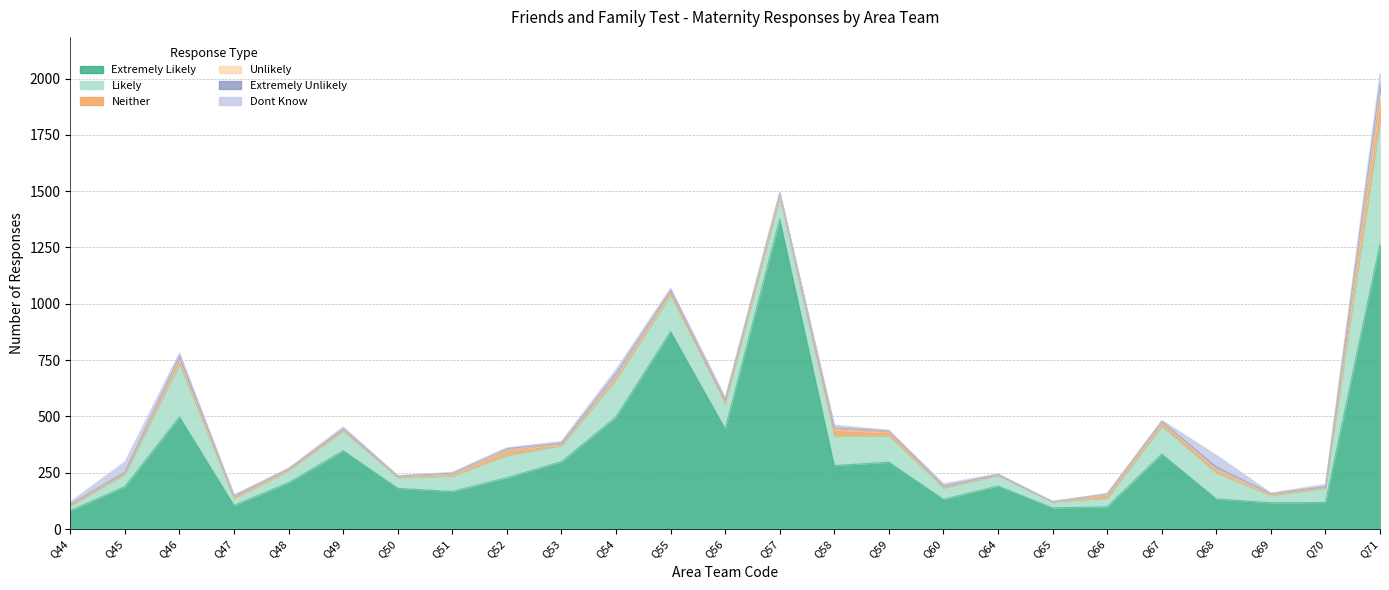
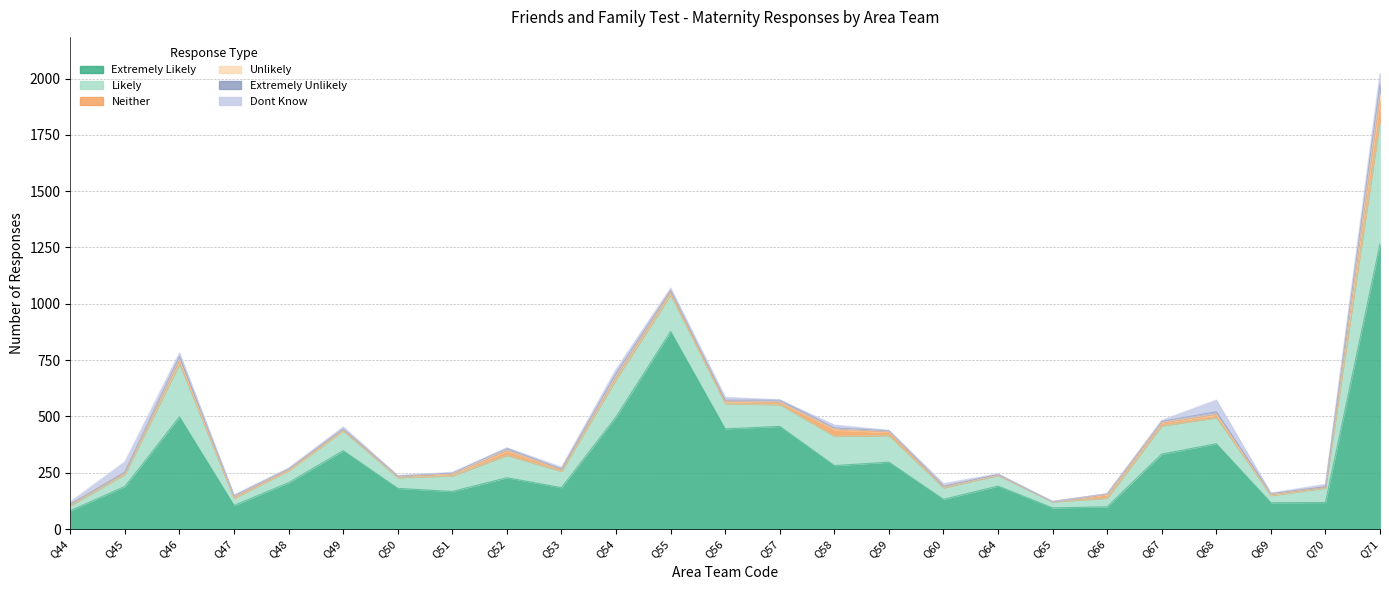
Extremely Likely, Q53: 300 -> 180
Extremely Likely, Q57: 1380 -> 460
Extremely Likely, Q68: 130 -> 380
